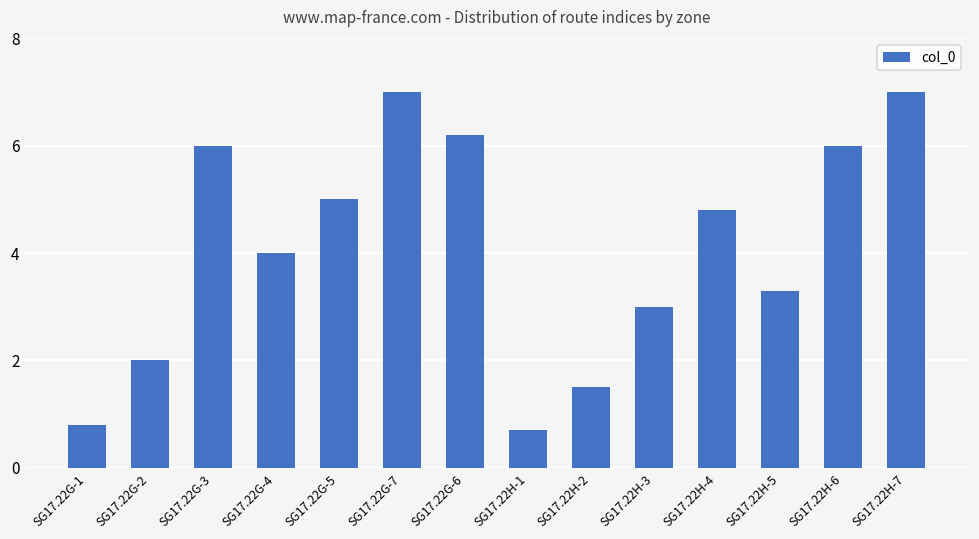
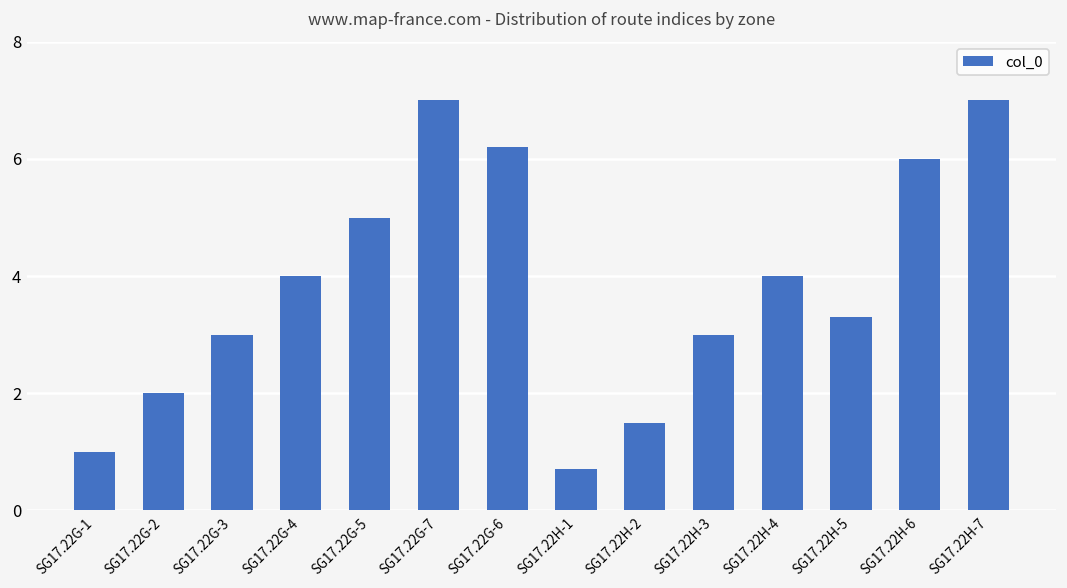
SG17.22G-1: 0.8 -> 1.0
SG17.22G-3: 6 -> 3
SG17.22H-4: 4.8 -> 4.0
